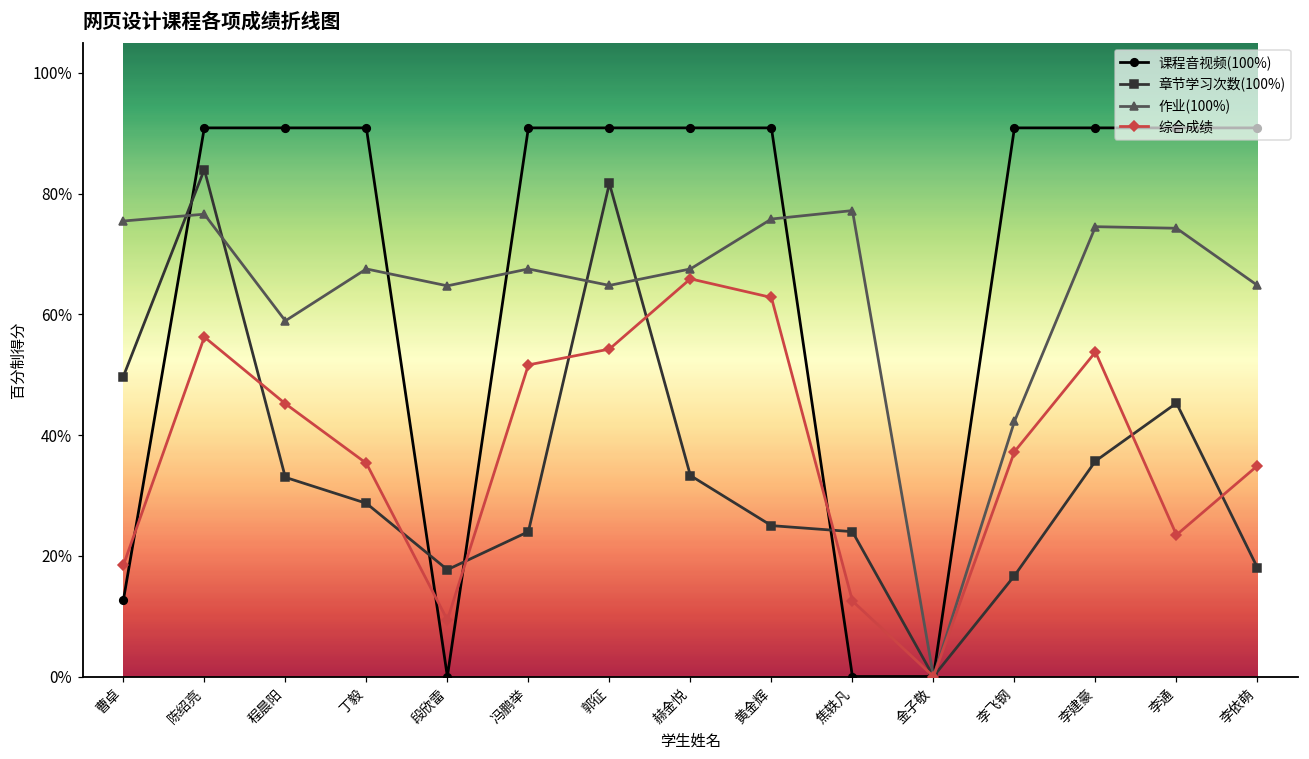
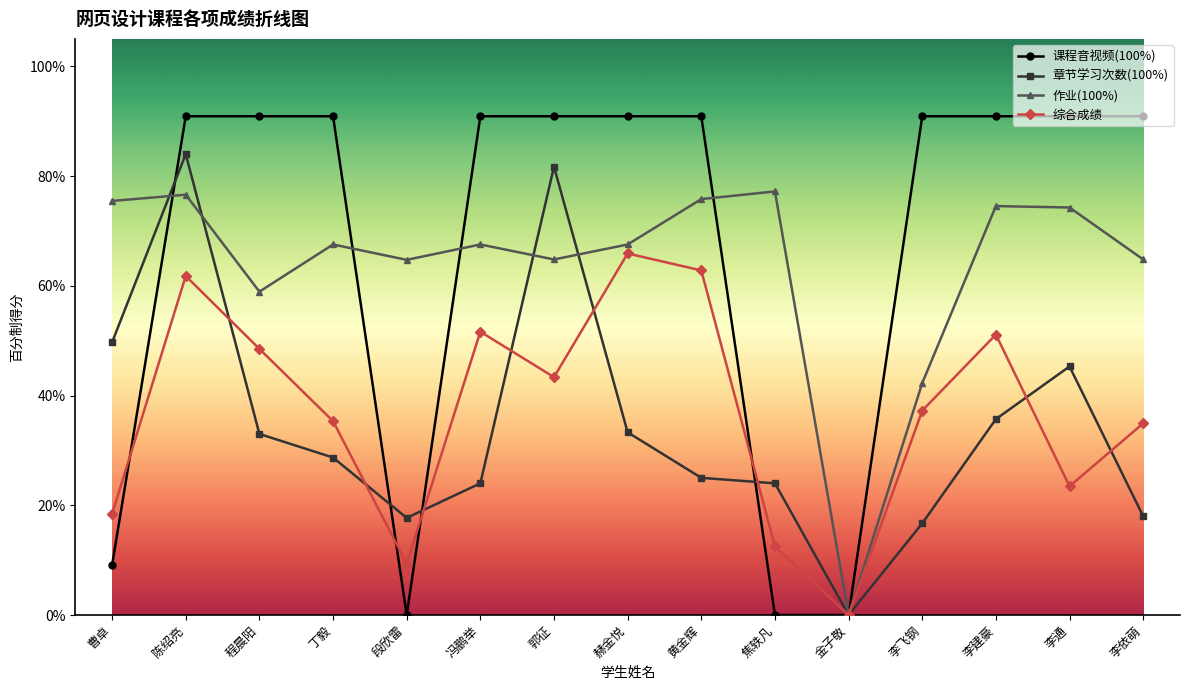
课程音视频(100%), 曹卓: 13% -> 9%
综合成绩, 陈绍亮: 56% -> 62%
综合成绩, 程晨阳: 45% -> 49%
综合成绩, 郭征: 54% -> 43%
综合成绩, 李建豪: 54% -> 51%
